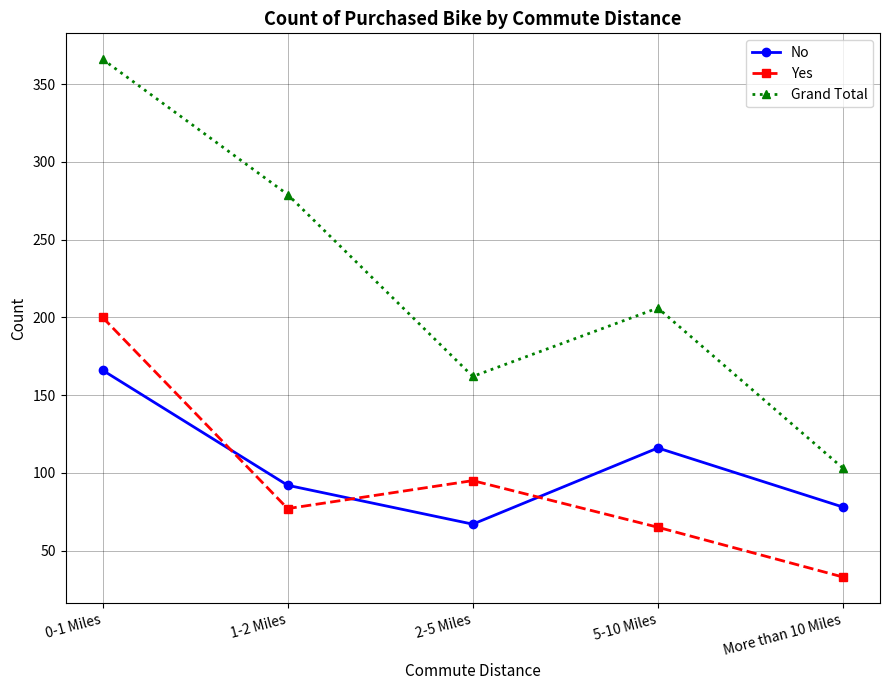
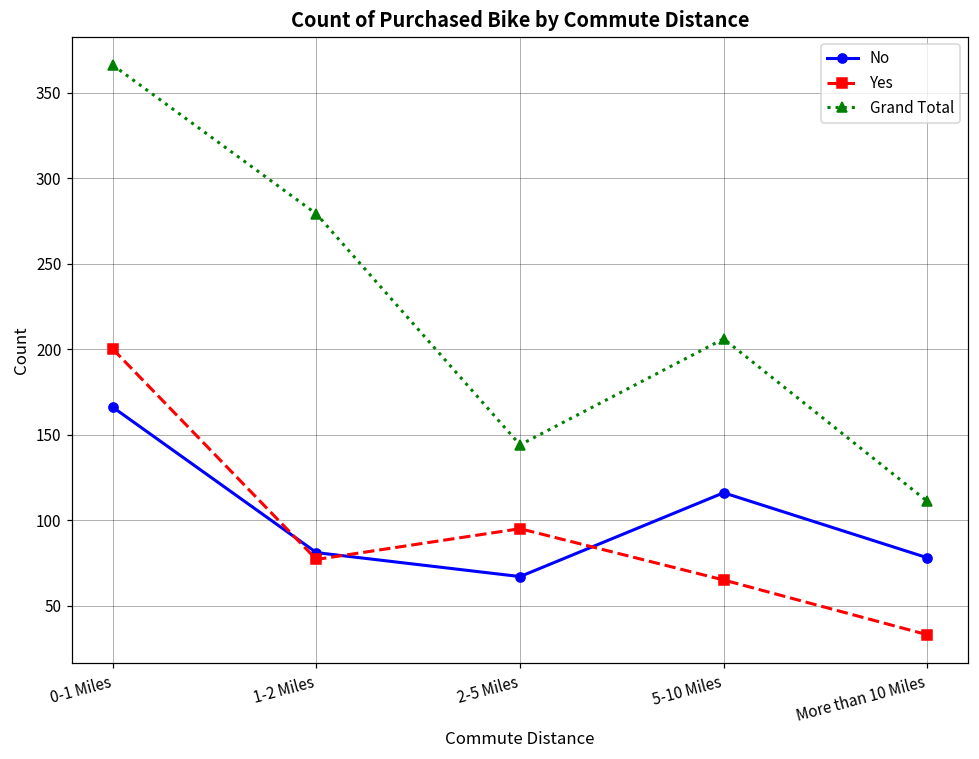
No, 1-2 Miles: 92 -> 81
Grand Total, 2-5 Miles: 162 -> 144
Grand Total, More than 10 Miles: 103 -> 111
